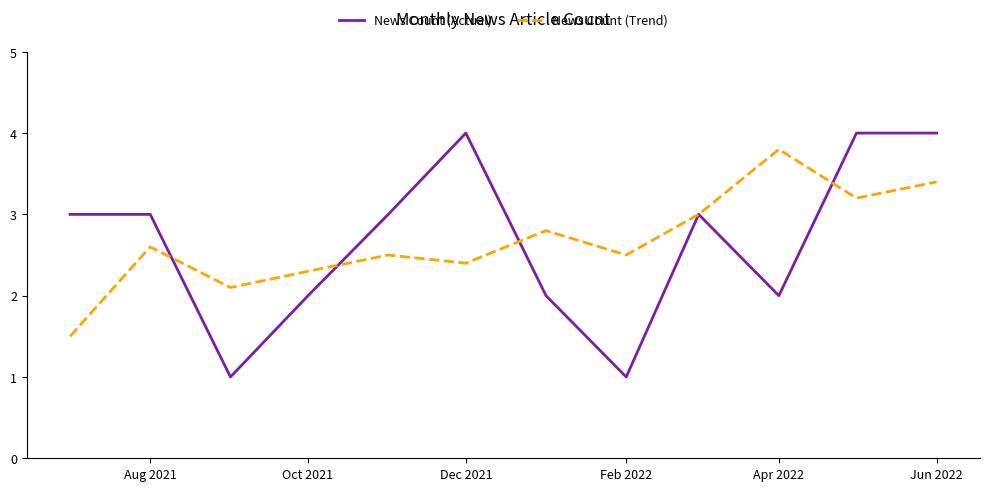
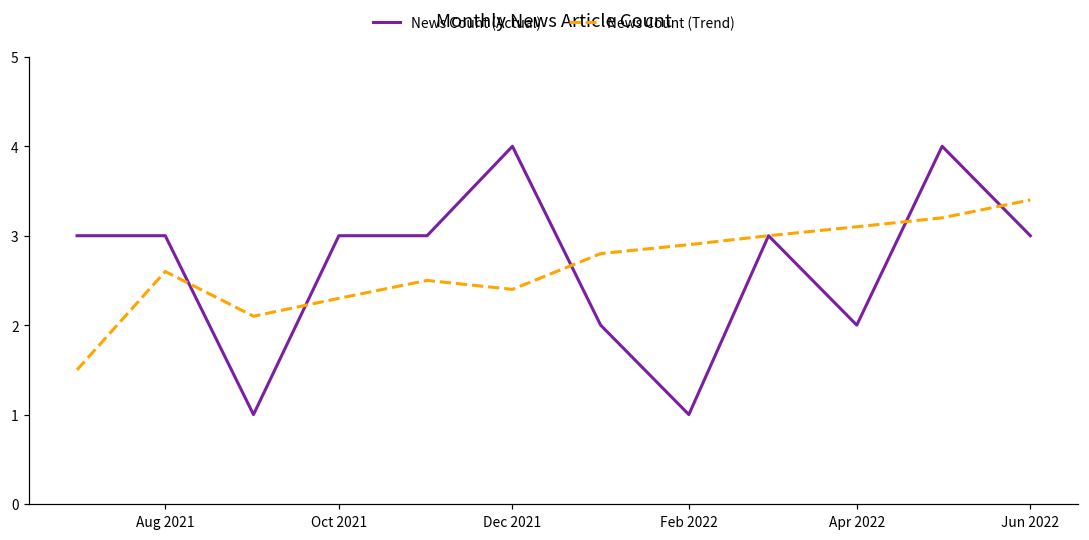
News Count (Actual), Oct 2021: 2 -> 3
News Count (Trend), Feb 2022: 2.5 -> 2.9
News Count (Trend), Apr 2022: 3.8 -> 3.1
News Count (Actual), Jun 2022: 4 -> 3
